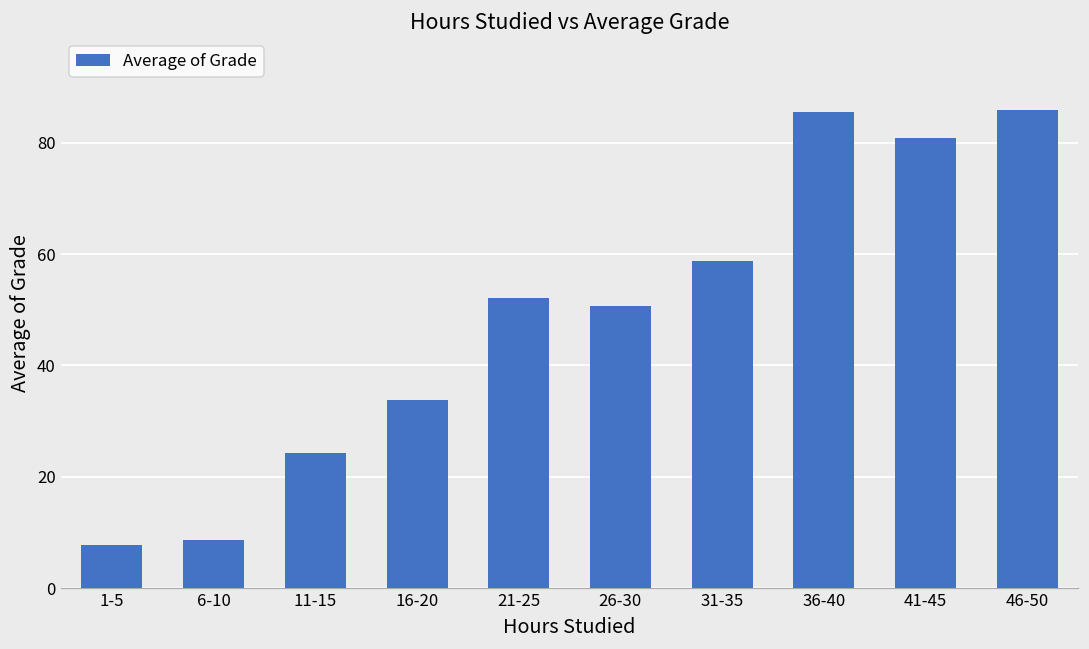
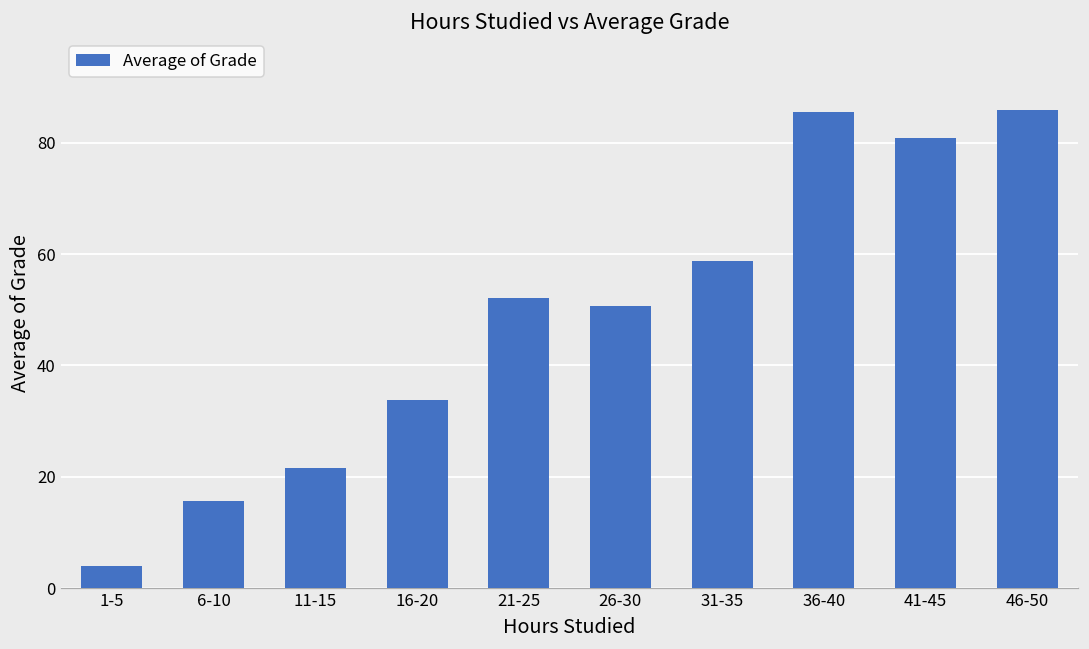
1-5: 8 -> 4
6-10: 9 -> 16
11-15: 24 -> 22
